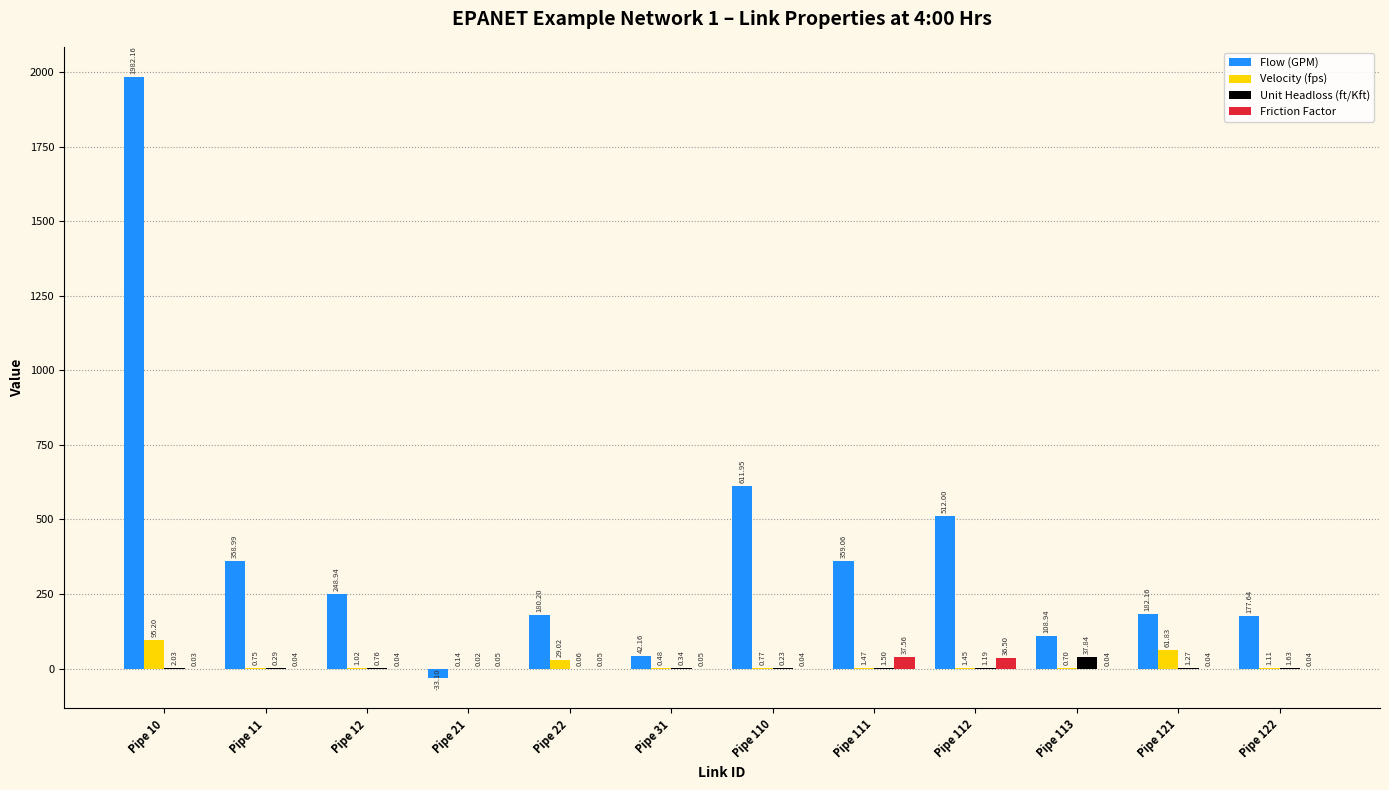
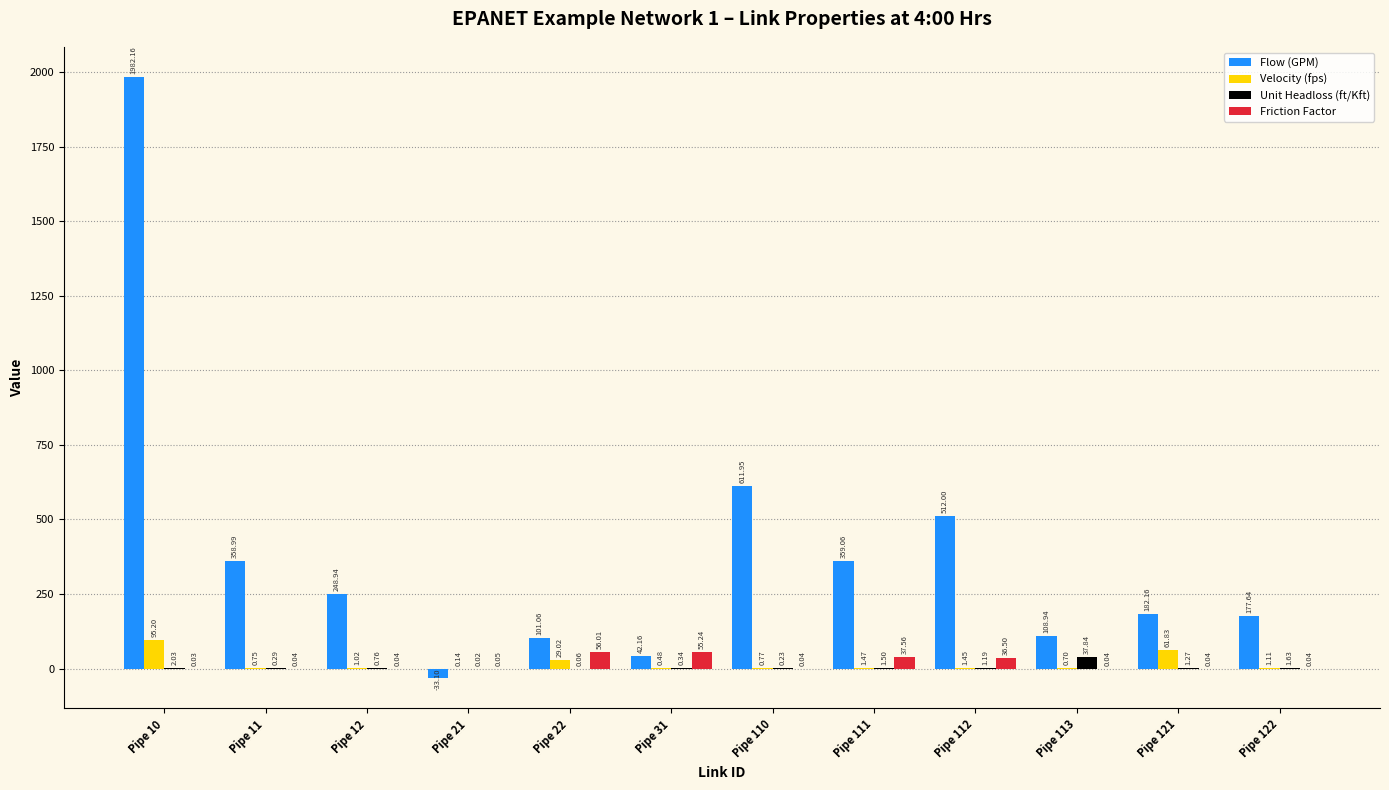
Flow (GPM), Pipe 22: 180.20 -> 101.06
Friction Factor, Pipe 22: 0.05 -> 56.01
Friction Factor, Pipe 31: 0.05 -> 55.24
